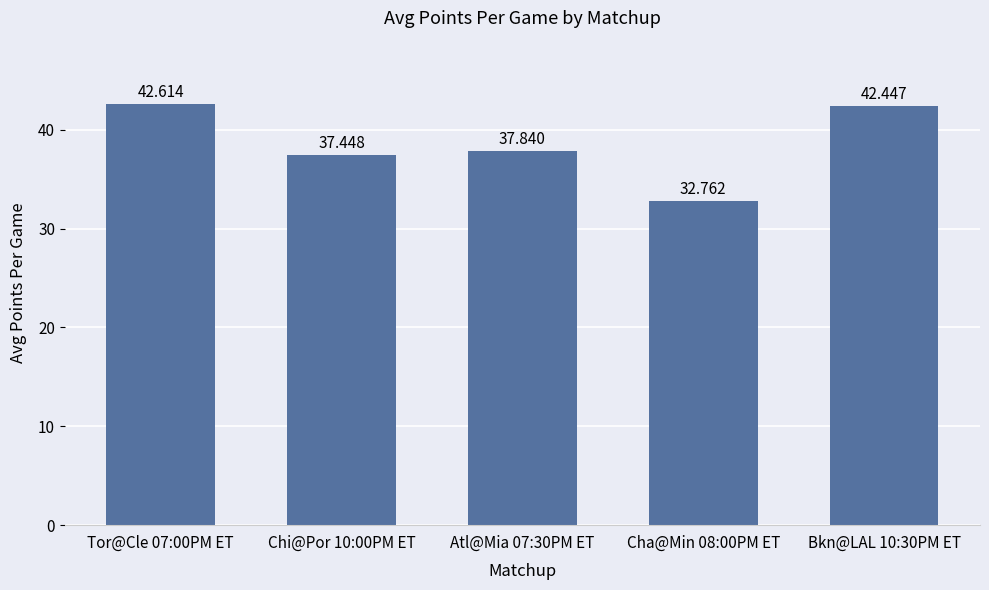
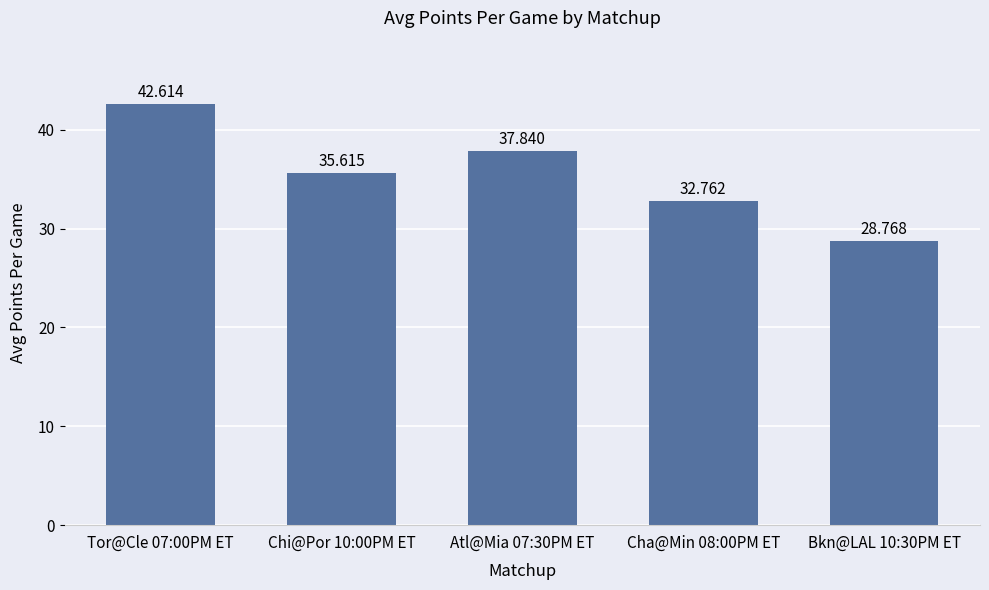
Chi@Por 10:00PM ET: 37.448 -> 35.615
Bkn@LAL 10:30PM ET: 42.447 -> 28.768
